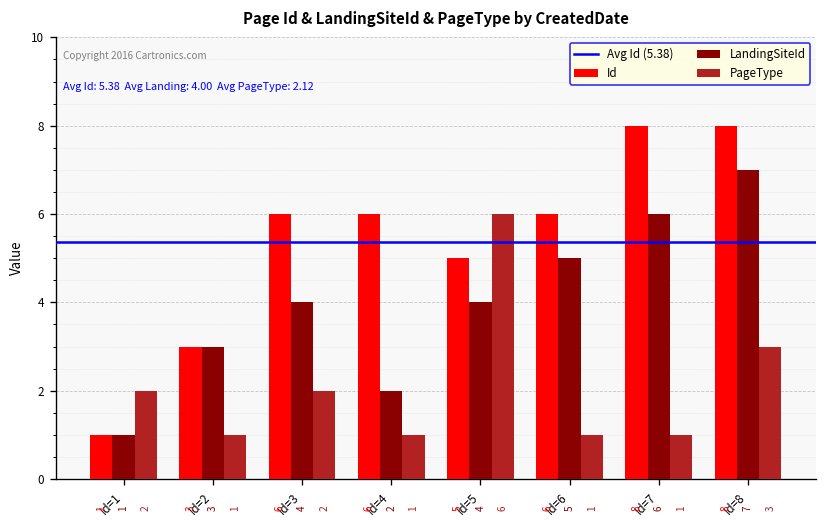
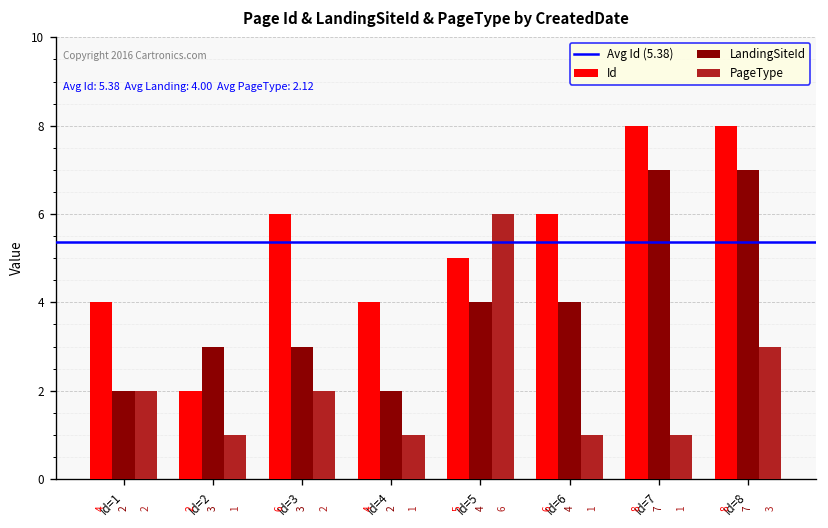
Id, Id=1: 1 -> 4
LandingSiteId, Id=1: 1 -> 2
Id, Id=2: 3 -> 2
LandingSiteId, Id=3: 4 -> 3
Id, Id=4: 6 -> 4
LandingSiteId, Id=6: 5 -> 4
LandingSiteId, Id=7: 6 -> 7
